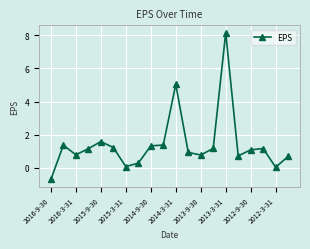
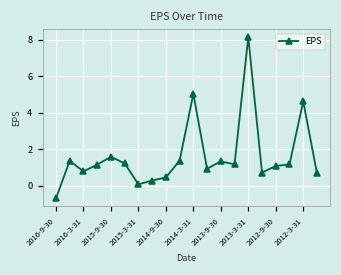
2014-9-30: 1.3 -> 0.5
2013-9-30: 0.8 -> 1.3
2012-3-31: 0.0 -> 4.6
